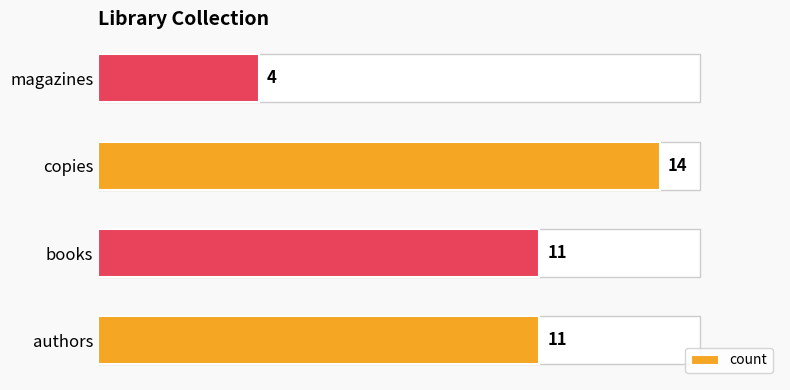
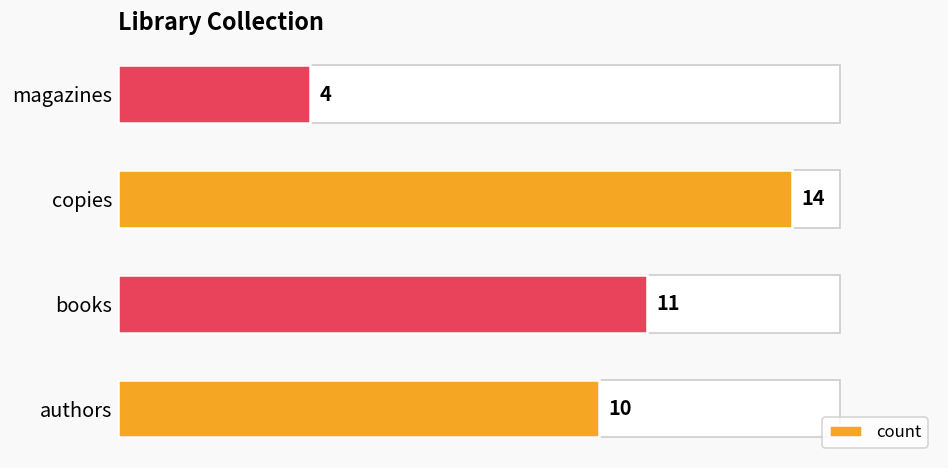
authors: 11 -> 10
